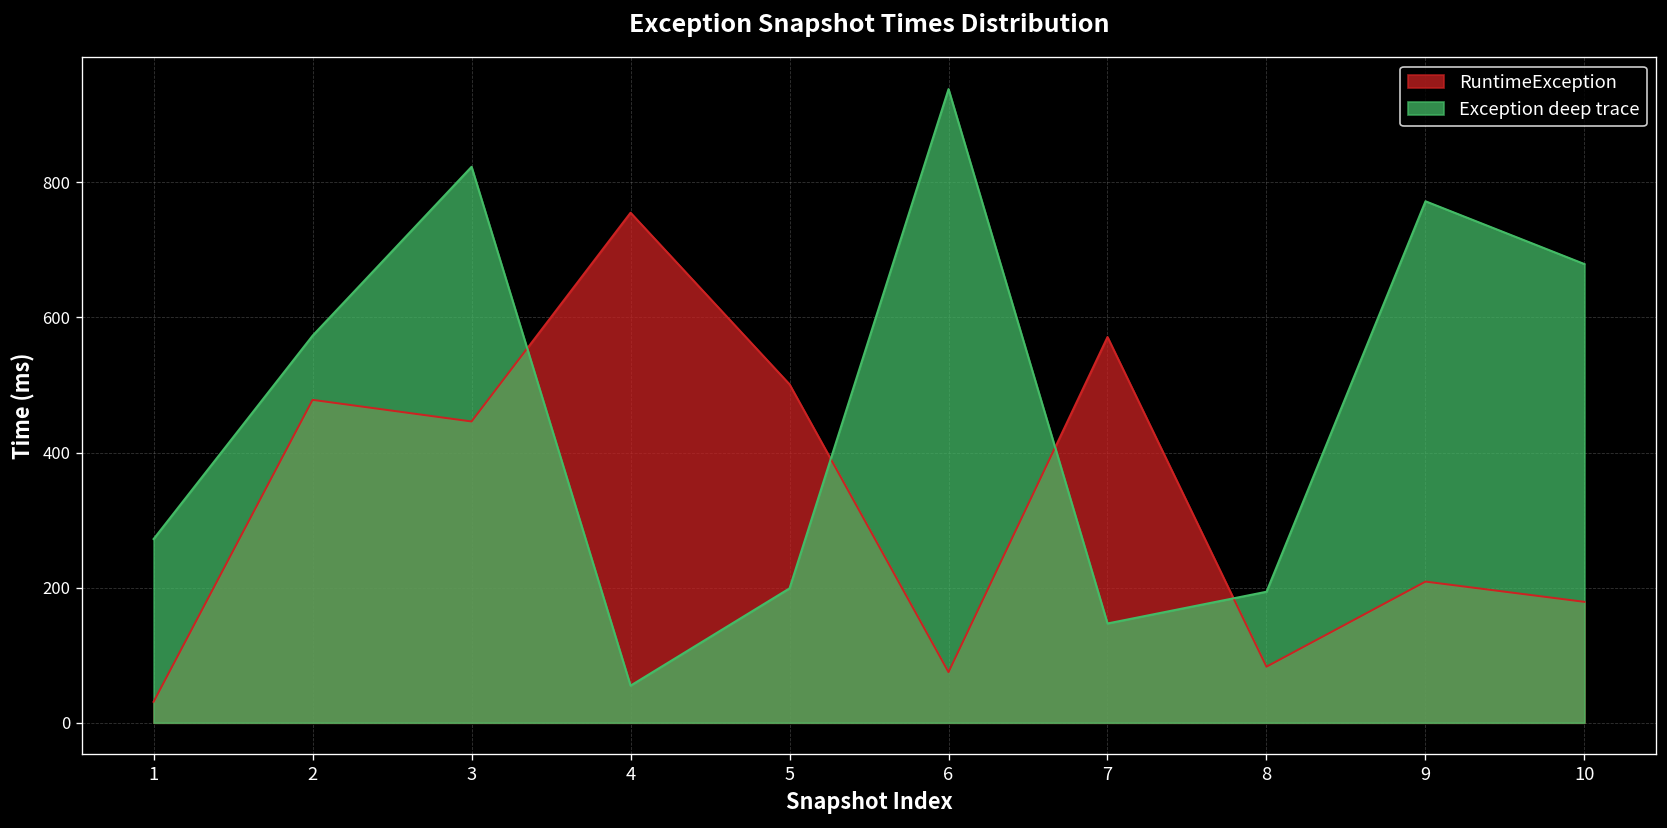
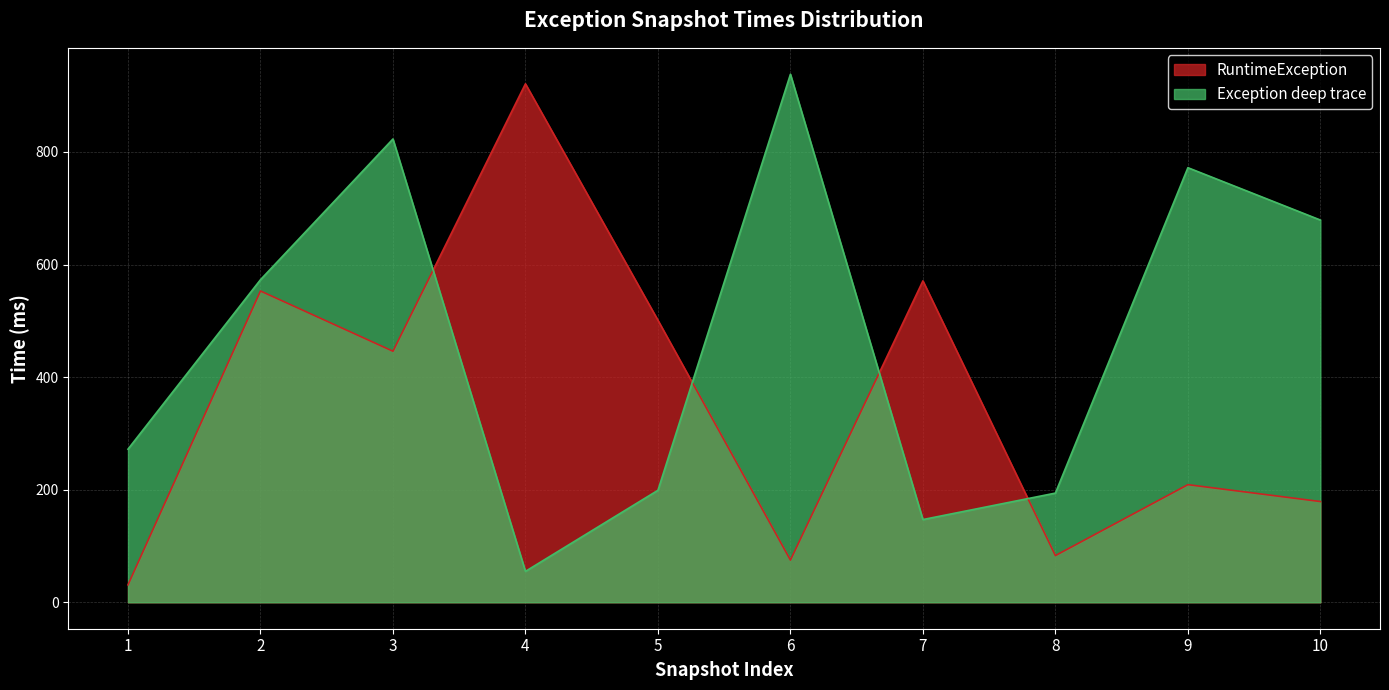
RuntimeException, 2: 480 -> 550
RuntimeException, 4: 760 -> 920
